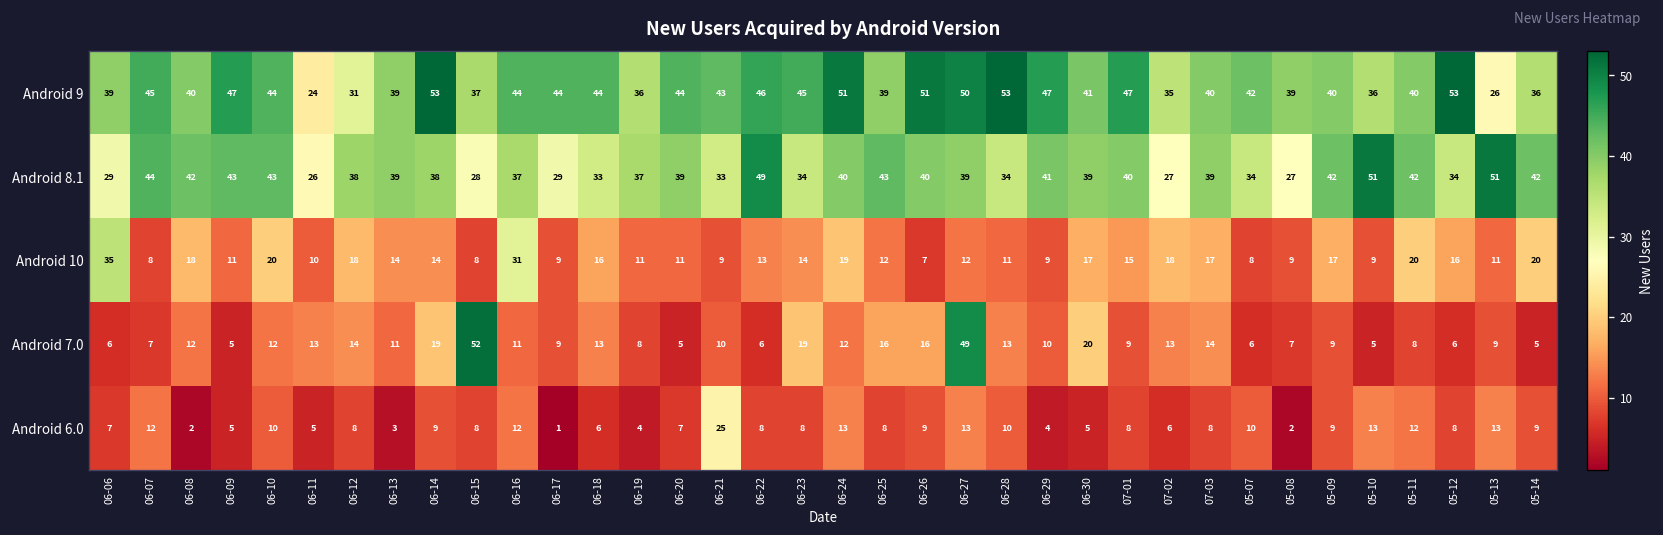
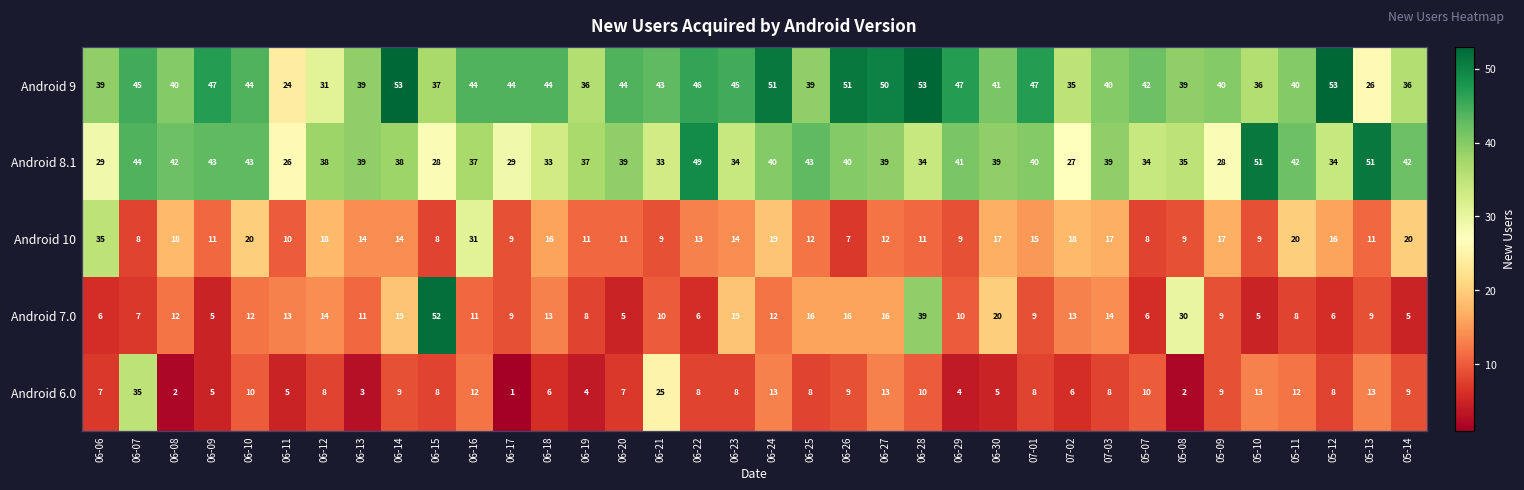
Android 8.1, 05-08: 27 -> 35
Android 8.1, 05-09: 42 -> 28
Android 7.0, 06-27: 49 -> 16
Android 7.0, 06-28: 13 -> 39
Android 7.0, 05-08: 7 -> 30
Android 6.0, 06-07: 12 -> 35
